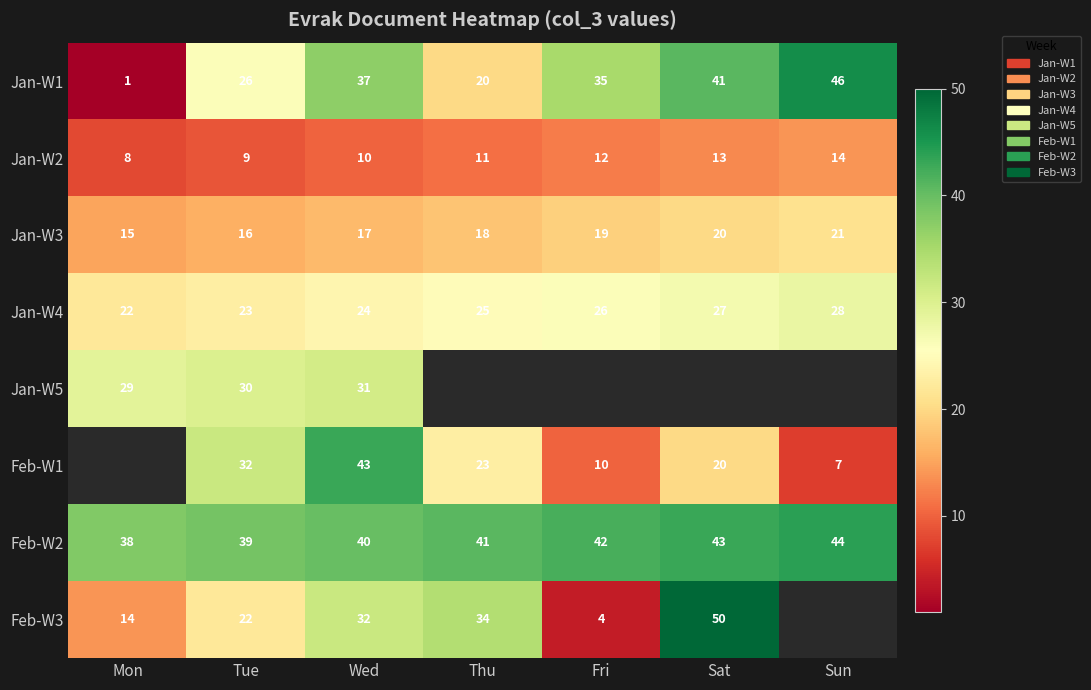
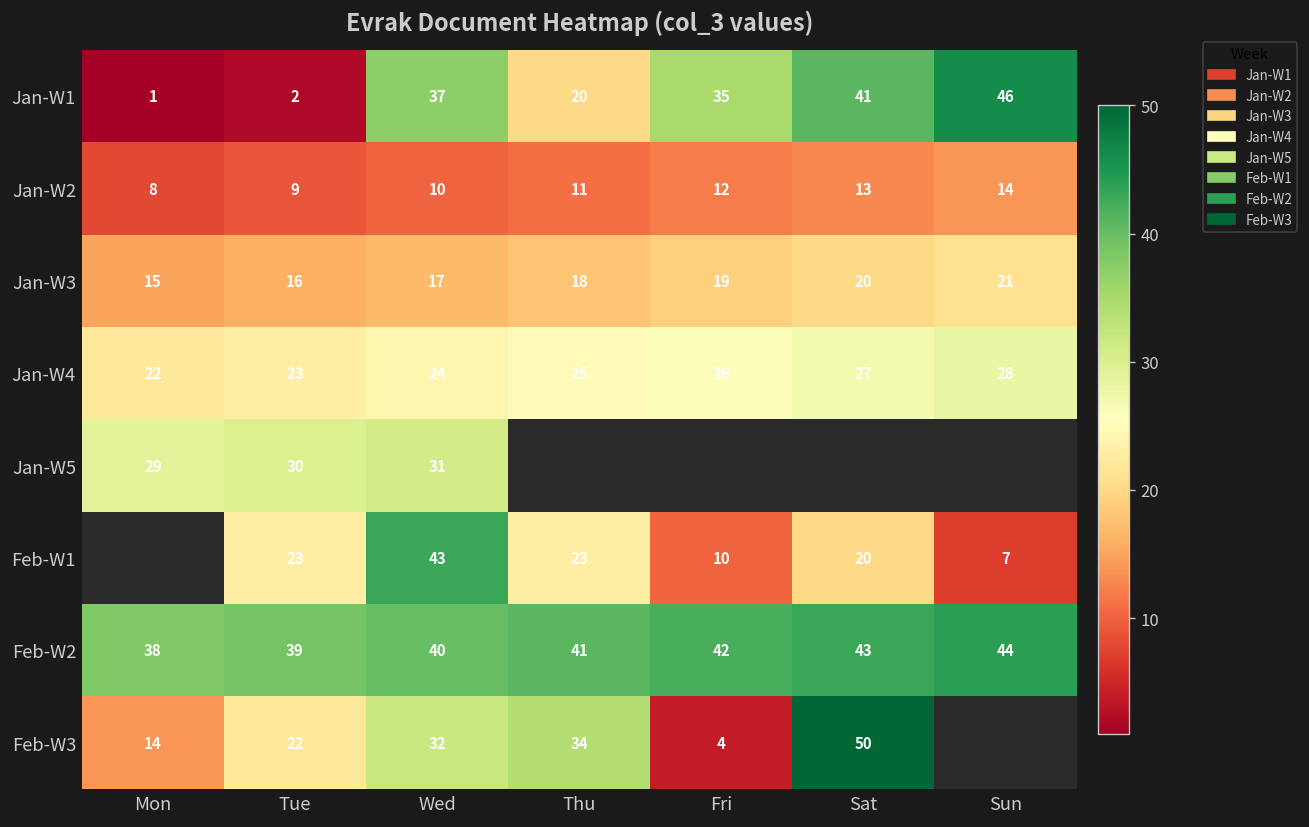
Jan-W1, Tue: 26 -> 2
Feb-W1, Tue: 32 -> 23
